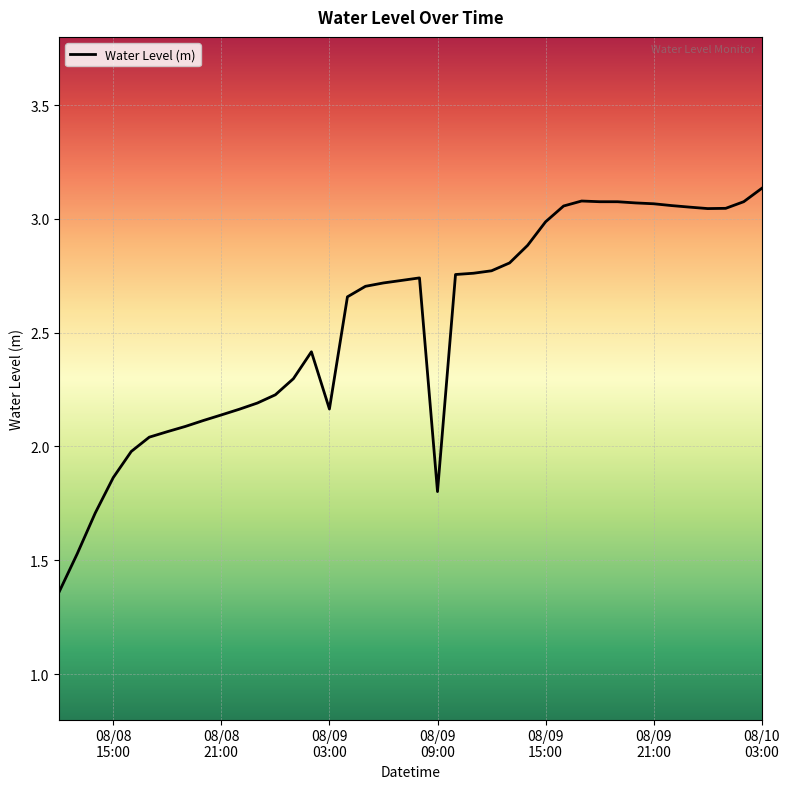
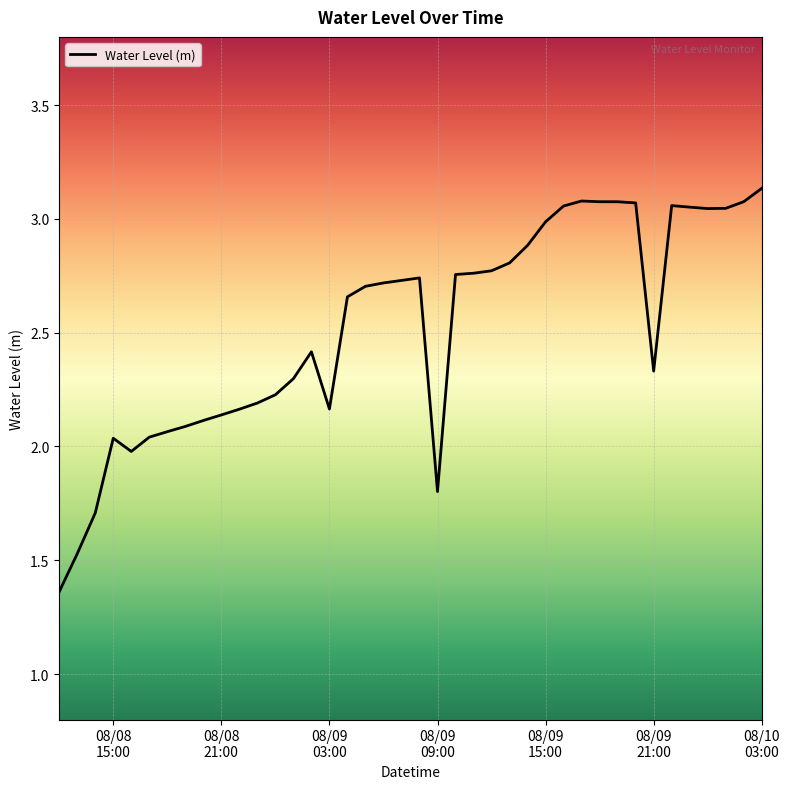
08/08 15:00: 1.86 -> 2.04
08/09 21:00: 3.07 -> 2.33
